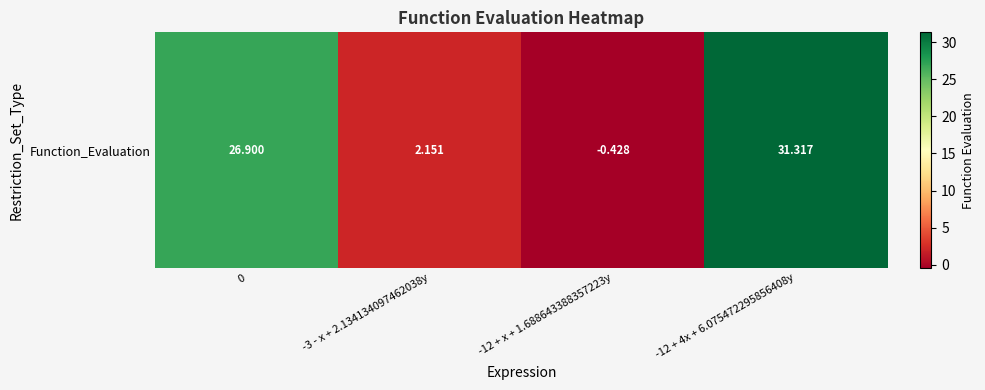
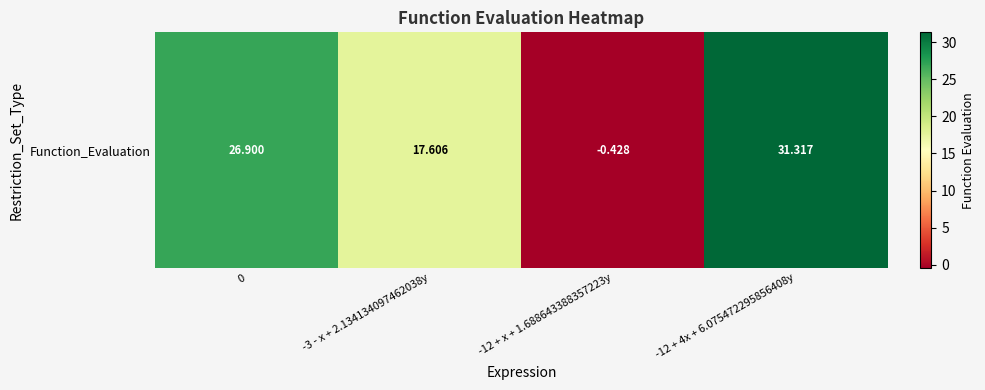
Function_Evaluation, -3 - x + 2.134134097462038y: 2.151 -> 17.606
